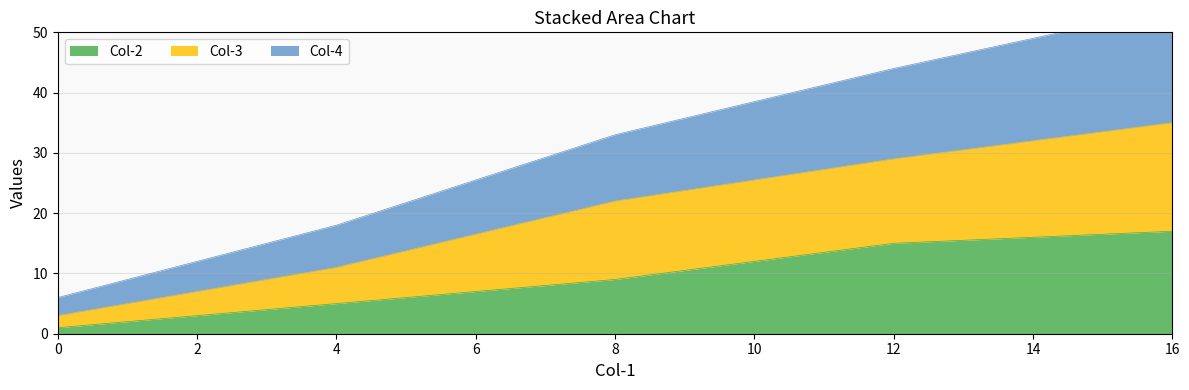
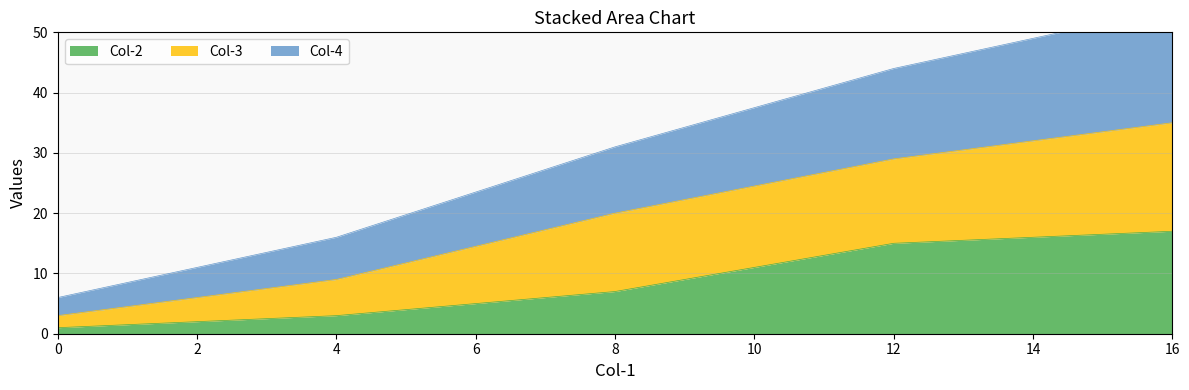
Col-2, 4: 5 -> 3
Col-2, 8: 9 -> 7
